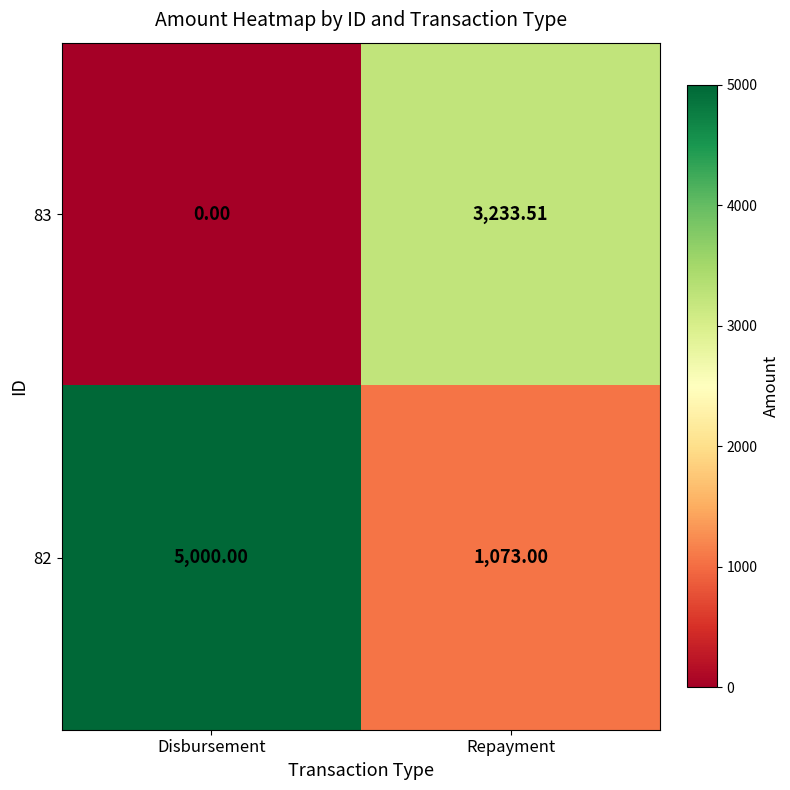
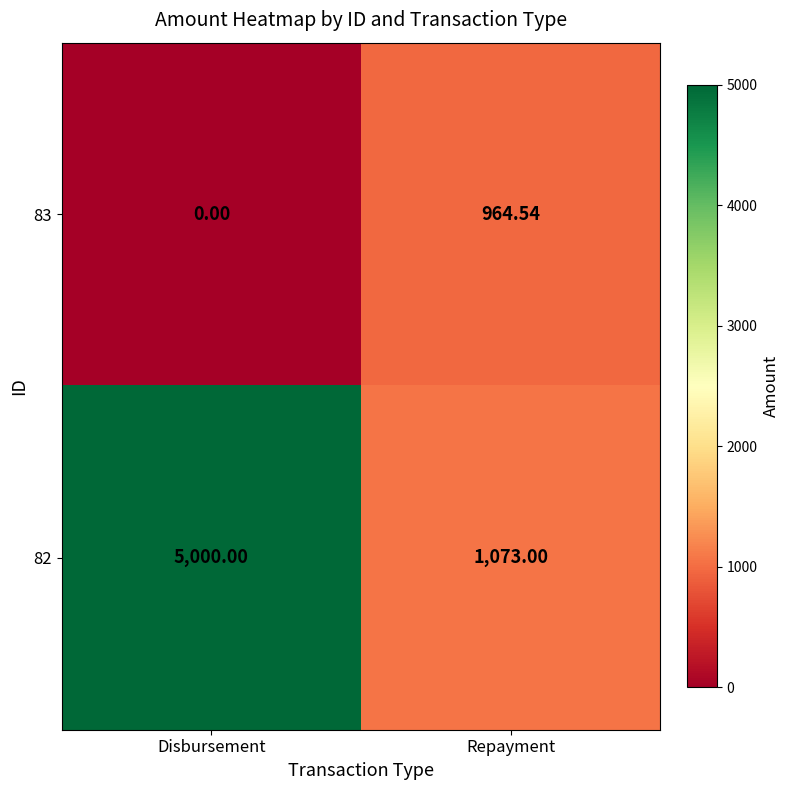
83, Repayment: 3,233.51 -> 964.54
